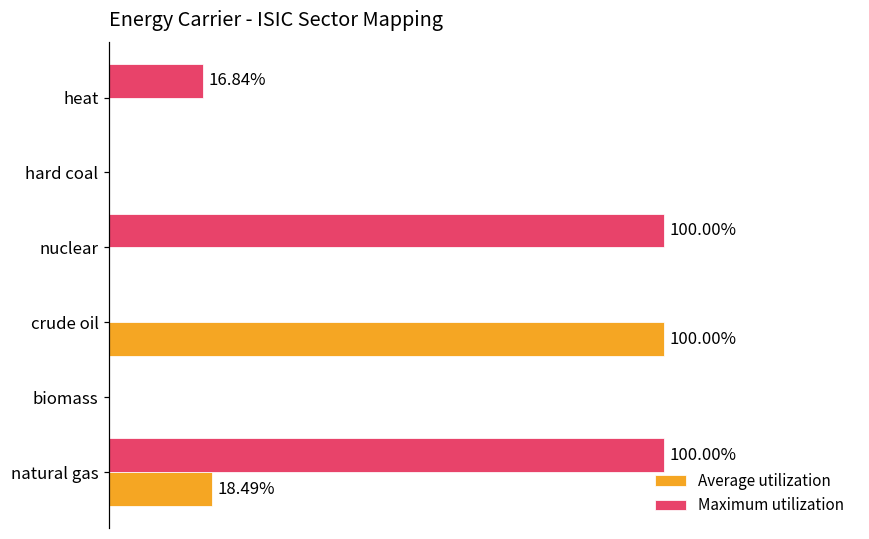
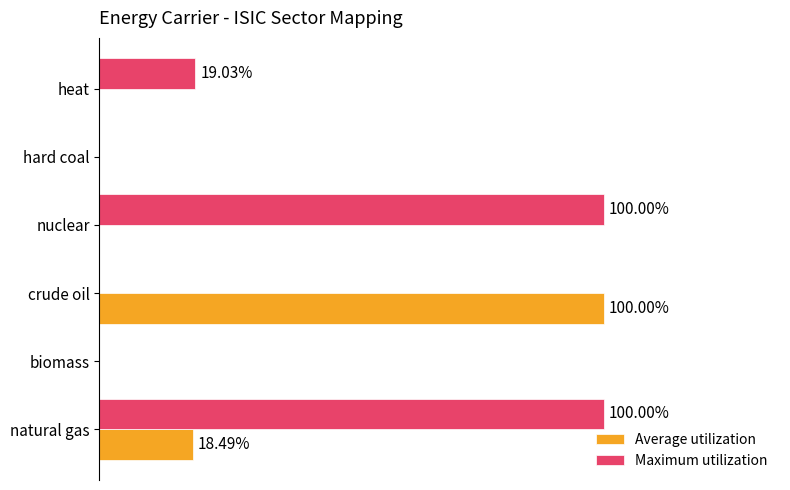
Maximum utilization, heat: 16.84% -> 19.03%
